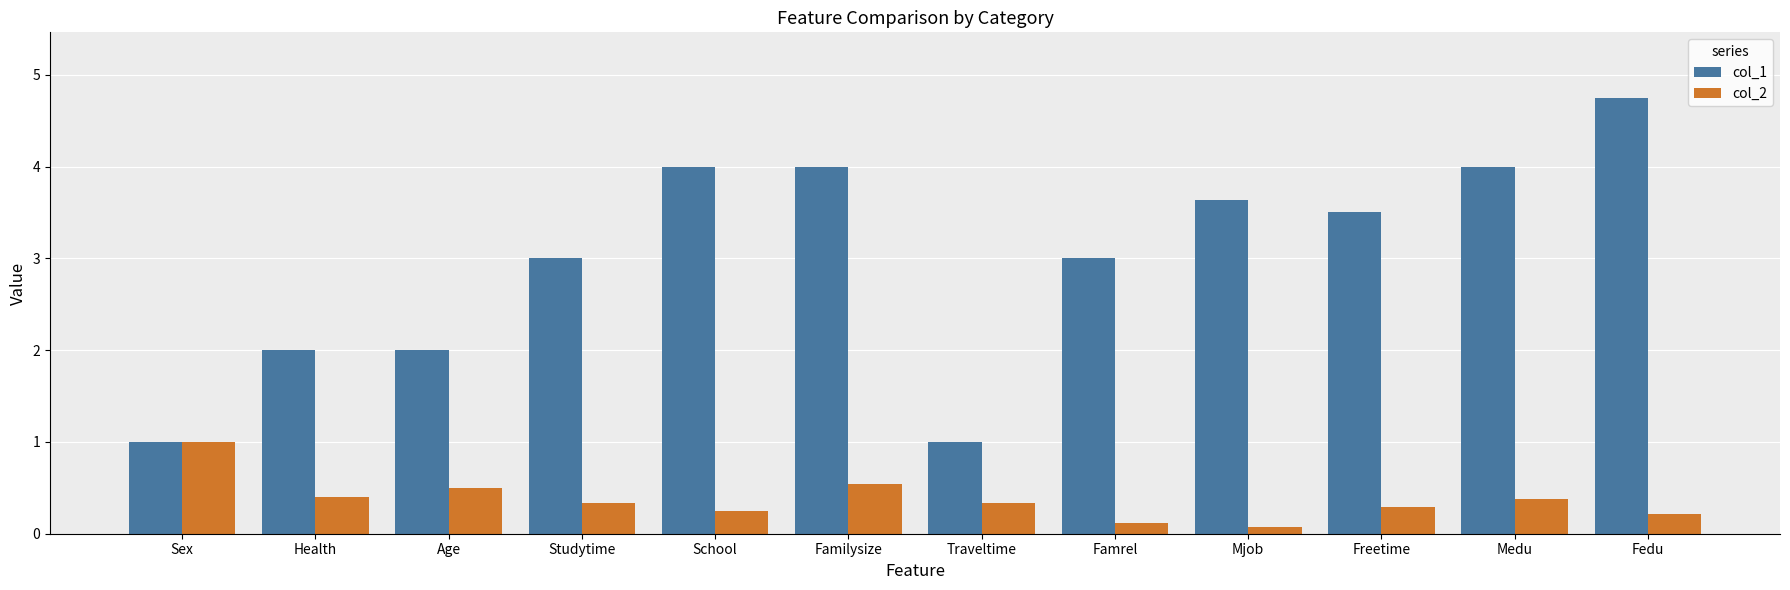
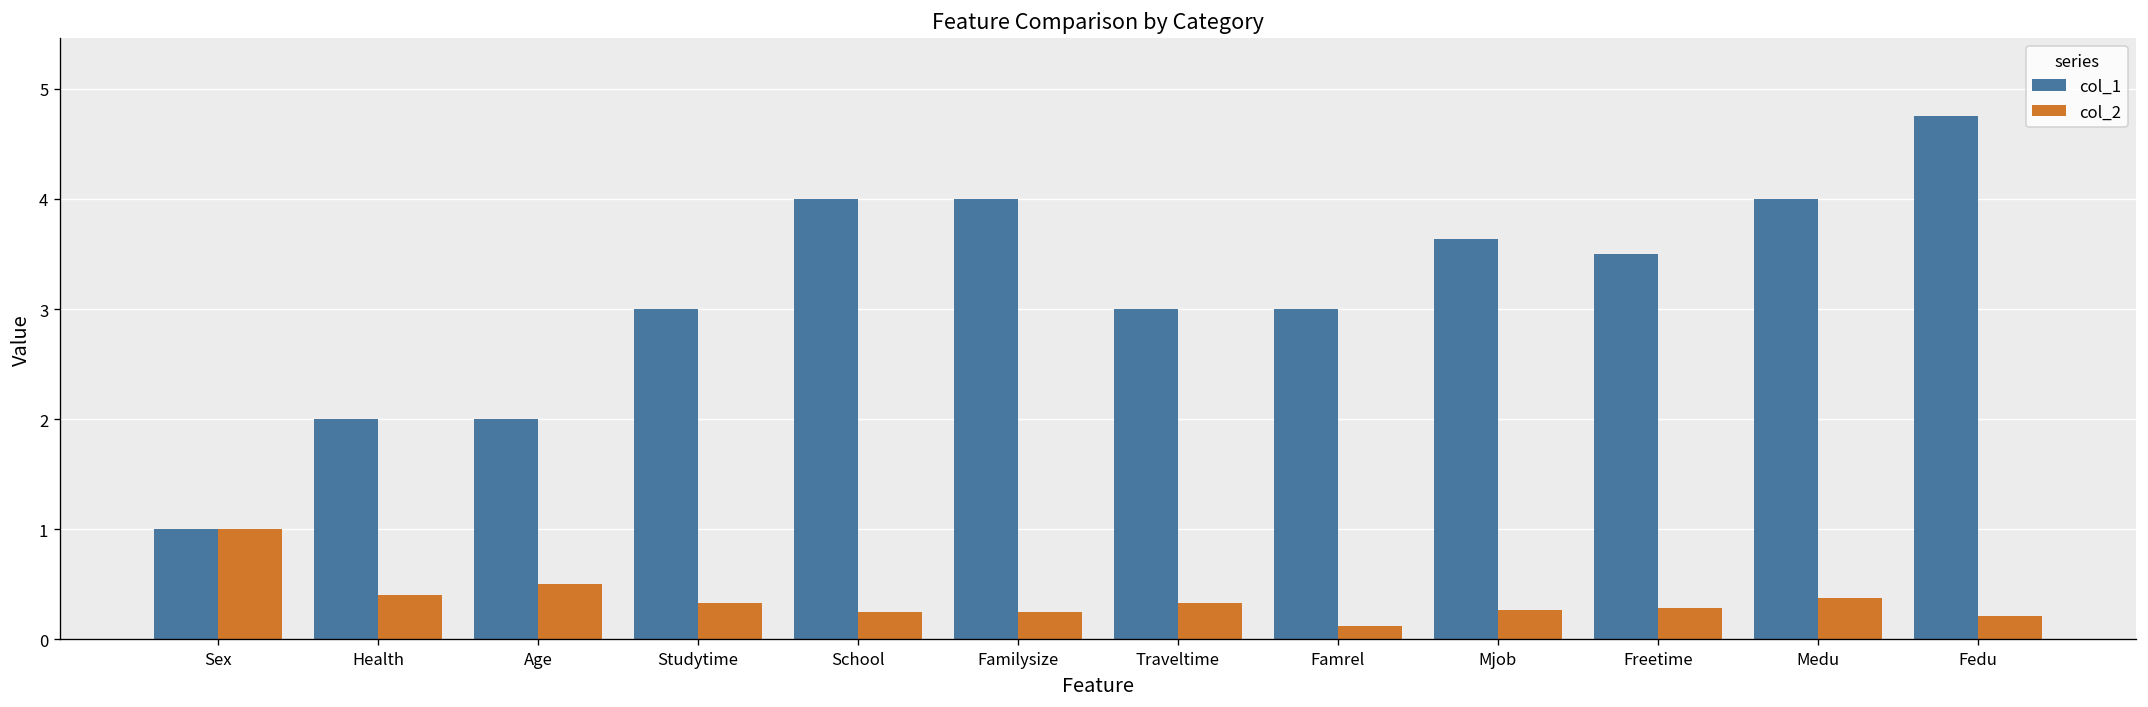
col_2, Familysize: 0.5 -> 0.3
col_1, Traveltime: 1 -> 3
col_2, Mjob: 0.1 -> 0.3
